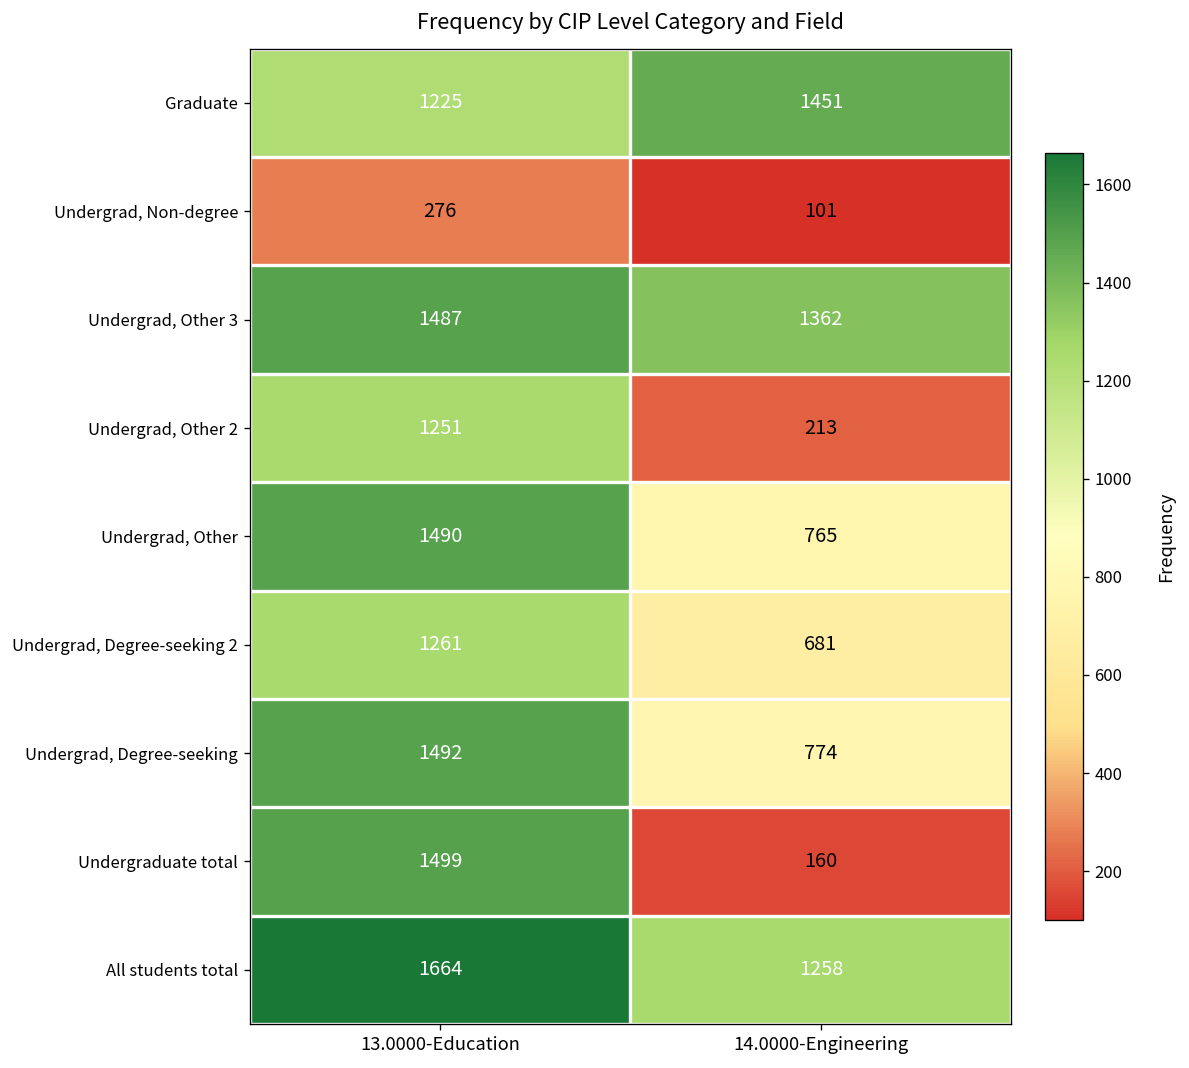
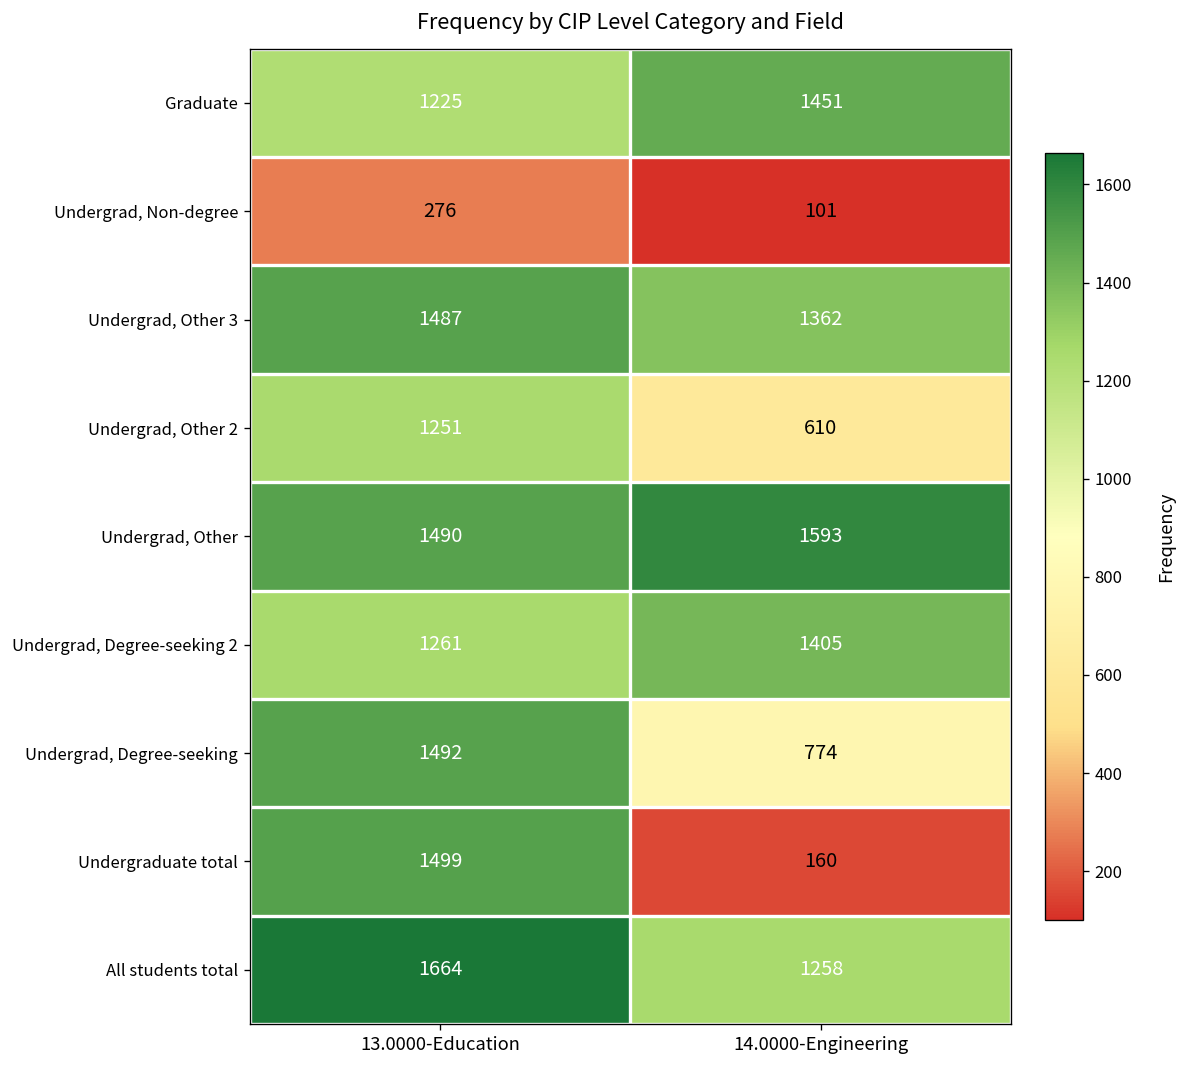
Undergrad, Other 2, 14.0000-Engineering: 213 -> 610
Undergrad, Other, 14.0000-Engineering: 765 -> 1593
Undergrad, Degree-seeking 2, 14.0000-Engineering: 681 -> 1405
